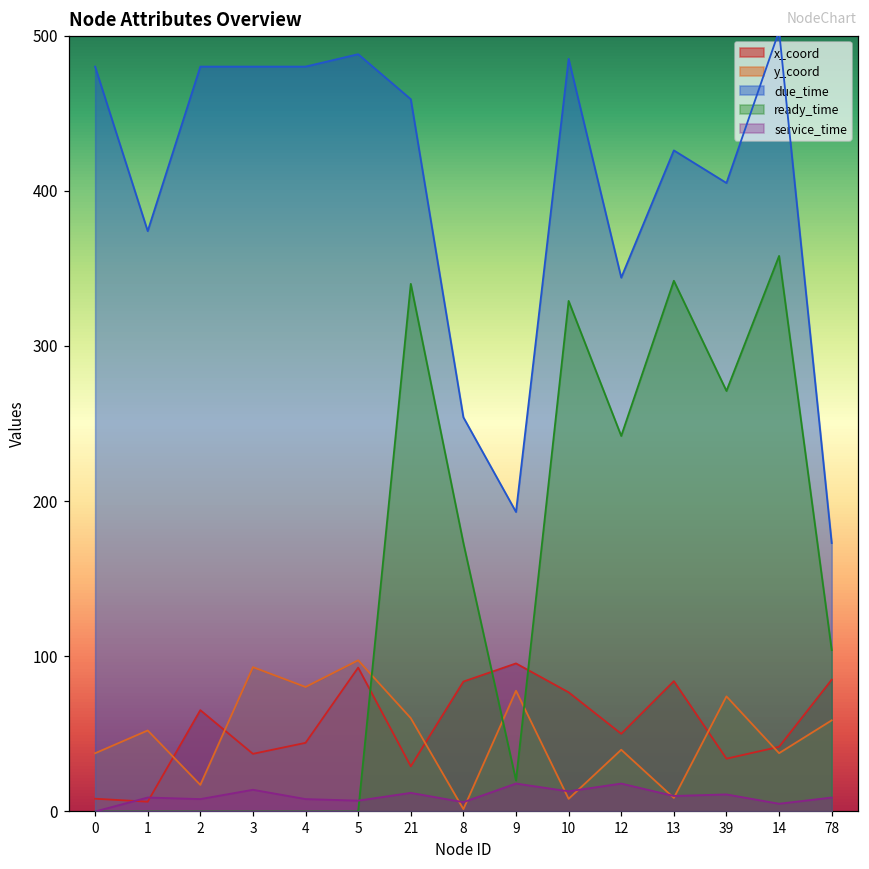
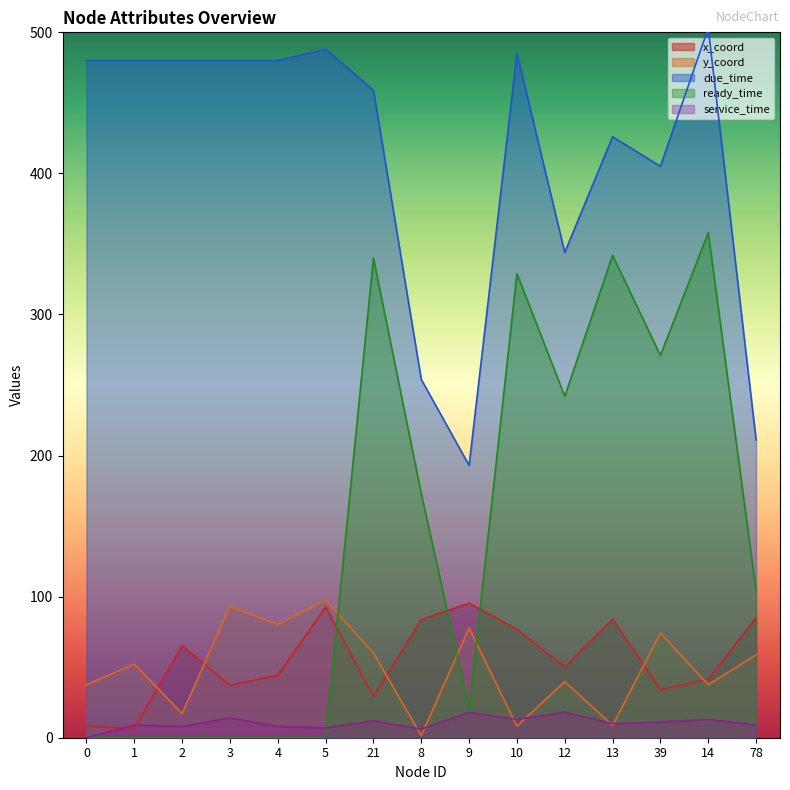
due_time, 1: 374 -> 480
service_time, 14: 5 -> 13
due_time, 78: 173 -> 211
